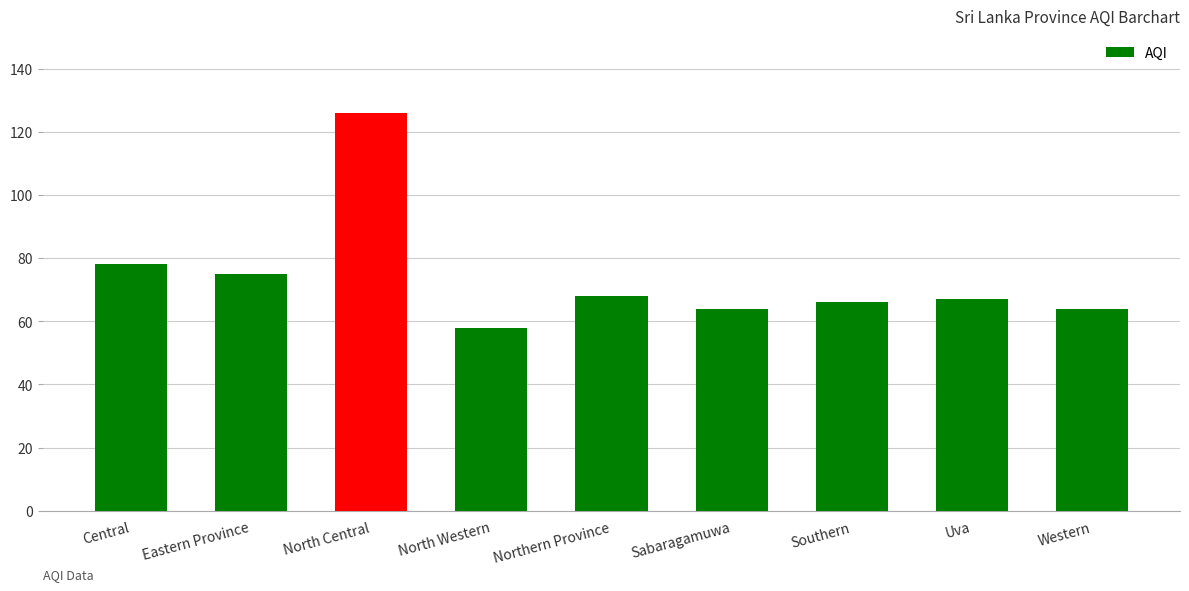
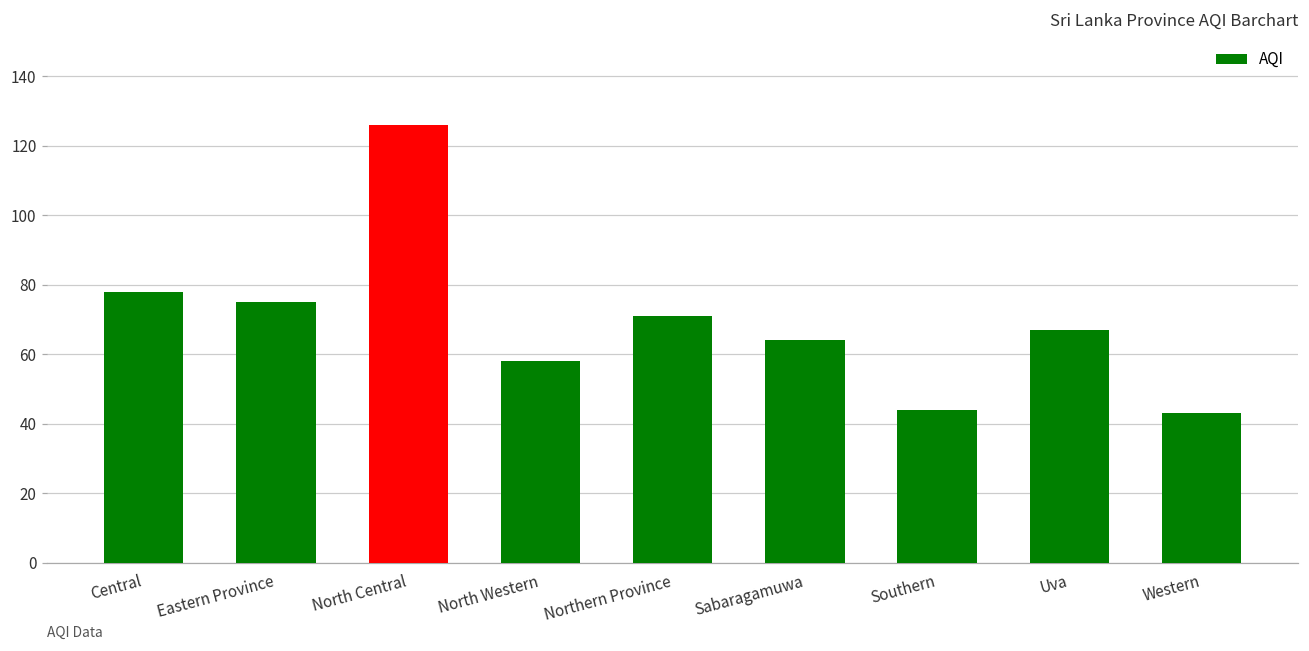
Northern Province: 68 -> 71
Southern: 66 -> 44
Western: 64 -> 43
